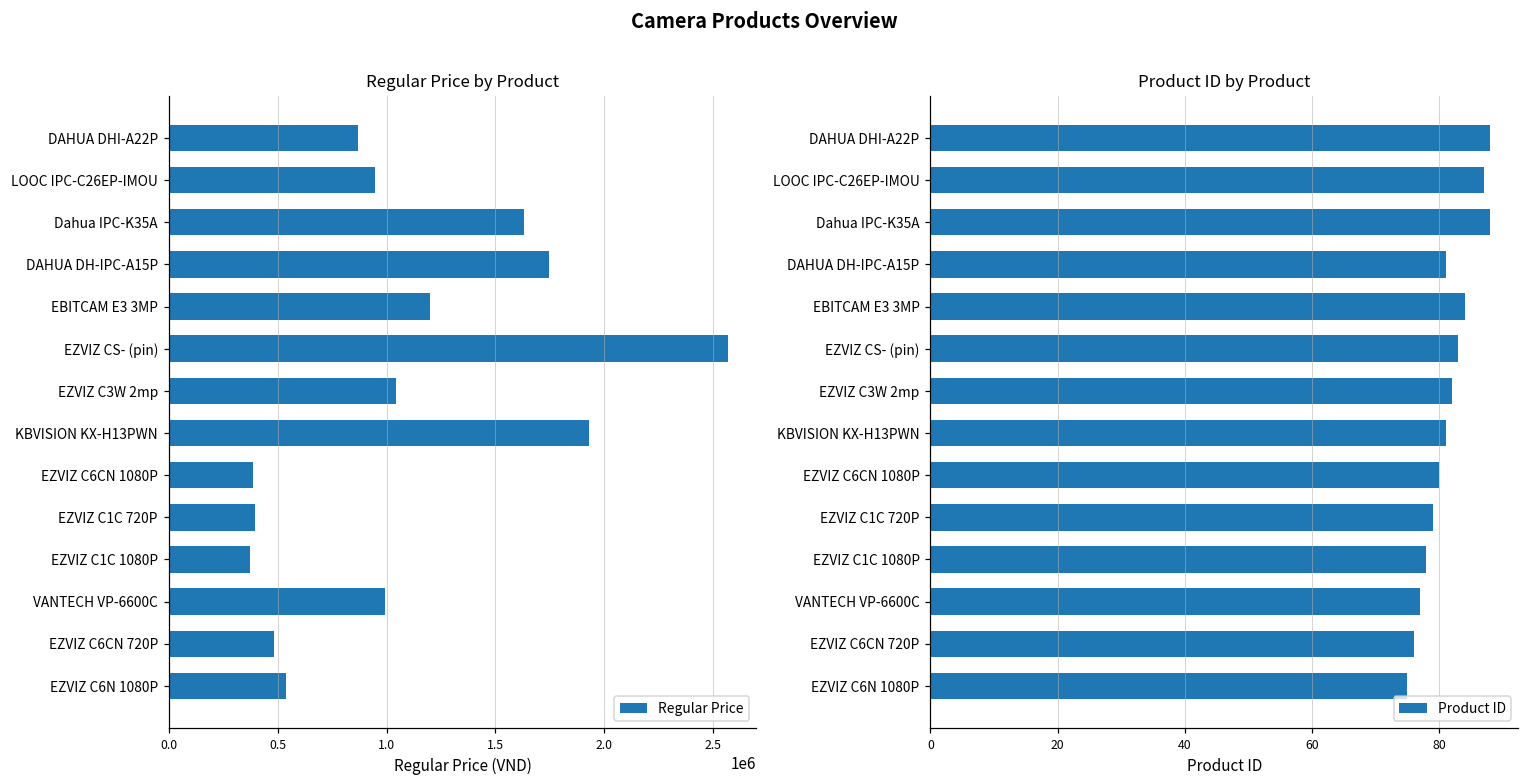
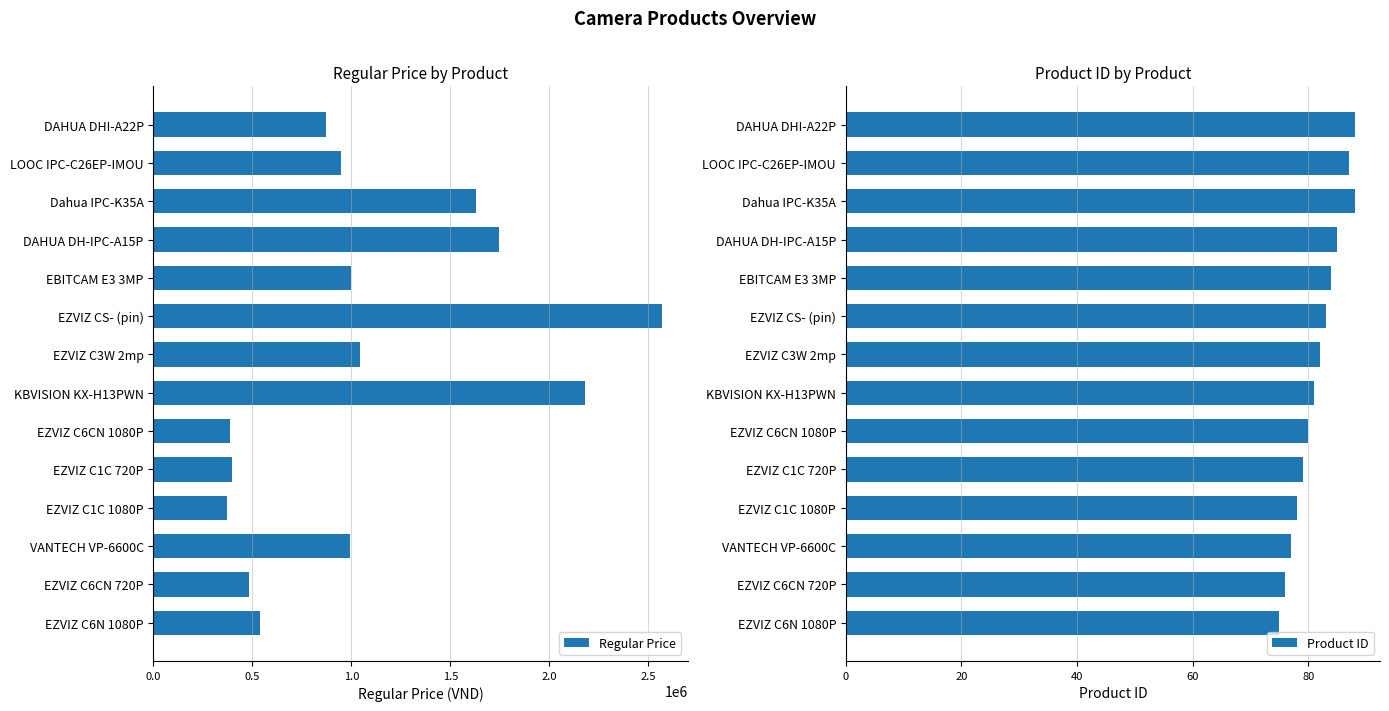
Regular Price by Product, EBITCAM E3 3MP: 1200000 -> 1000000
Regular Price by Product, KBVISION KX-H13PWN: 1930000 -> 2180000
Product ID by Product, DAHUA DH-IPC-A15P: 81 -> 85
